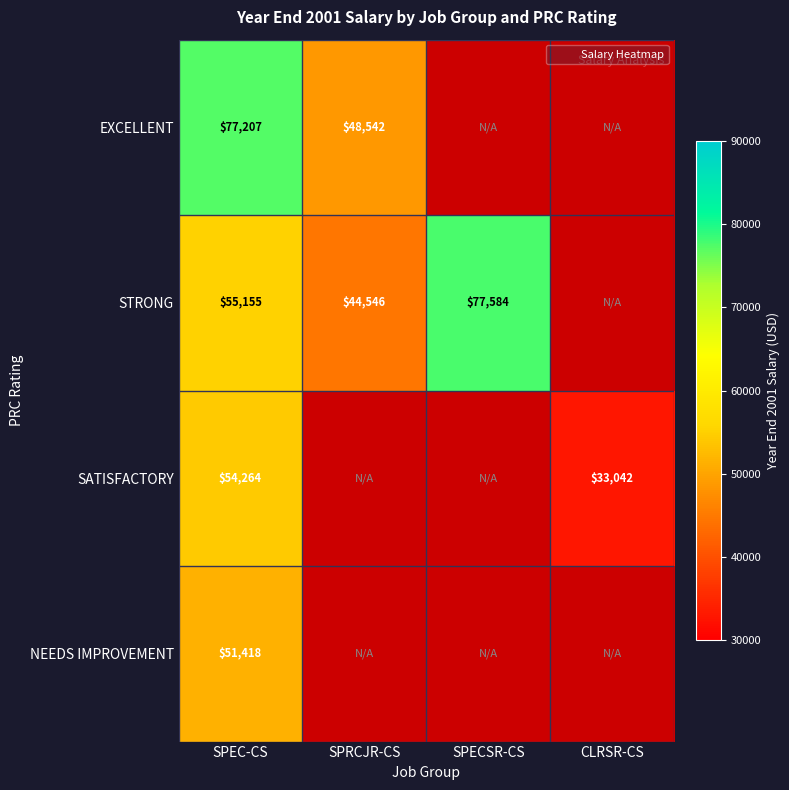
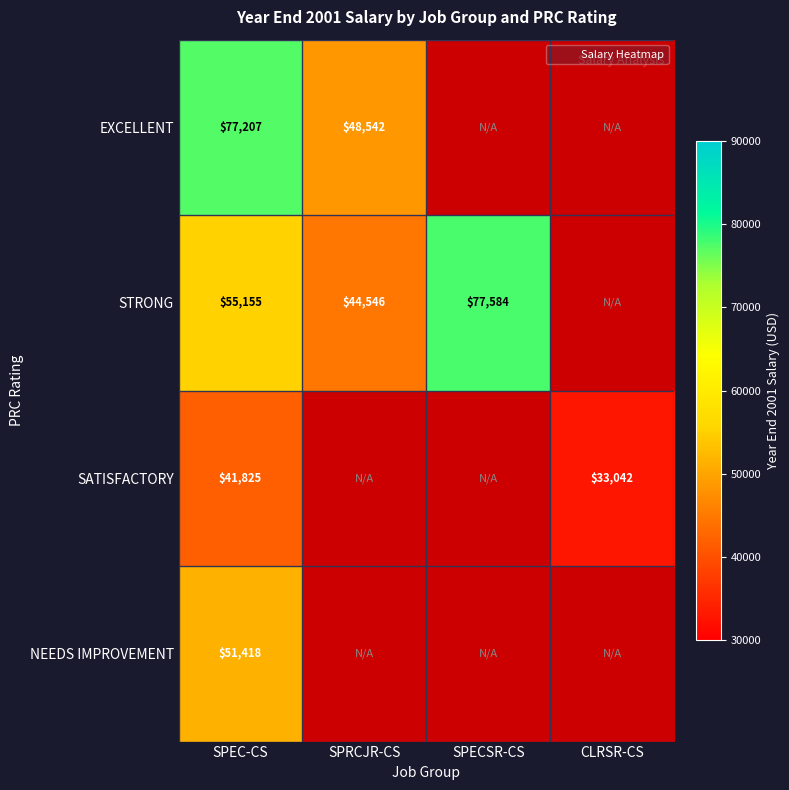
SATISFACTORY, SPEC-CS: $54,264 -> $41,825
